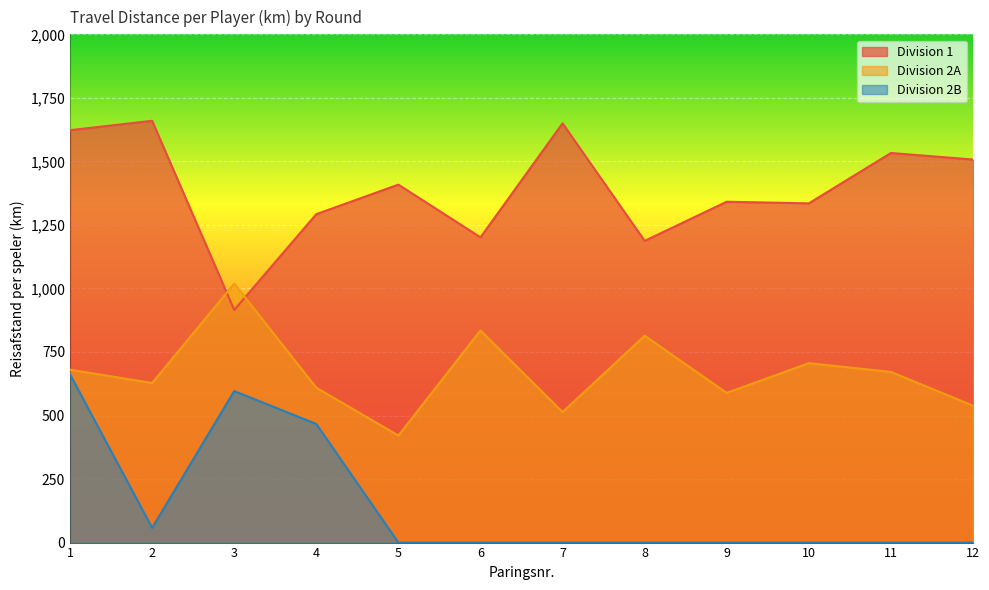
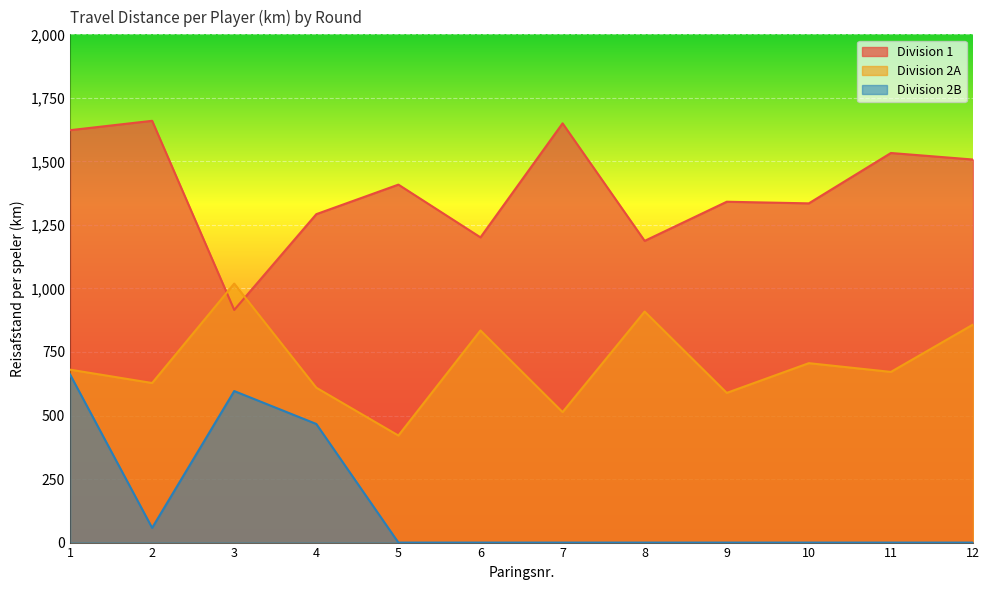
Division 2A, 8: 810 -> 910
Division 2A, 12: 540 -> 860
